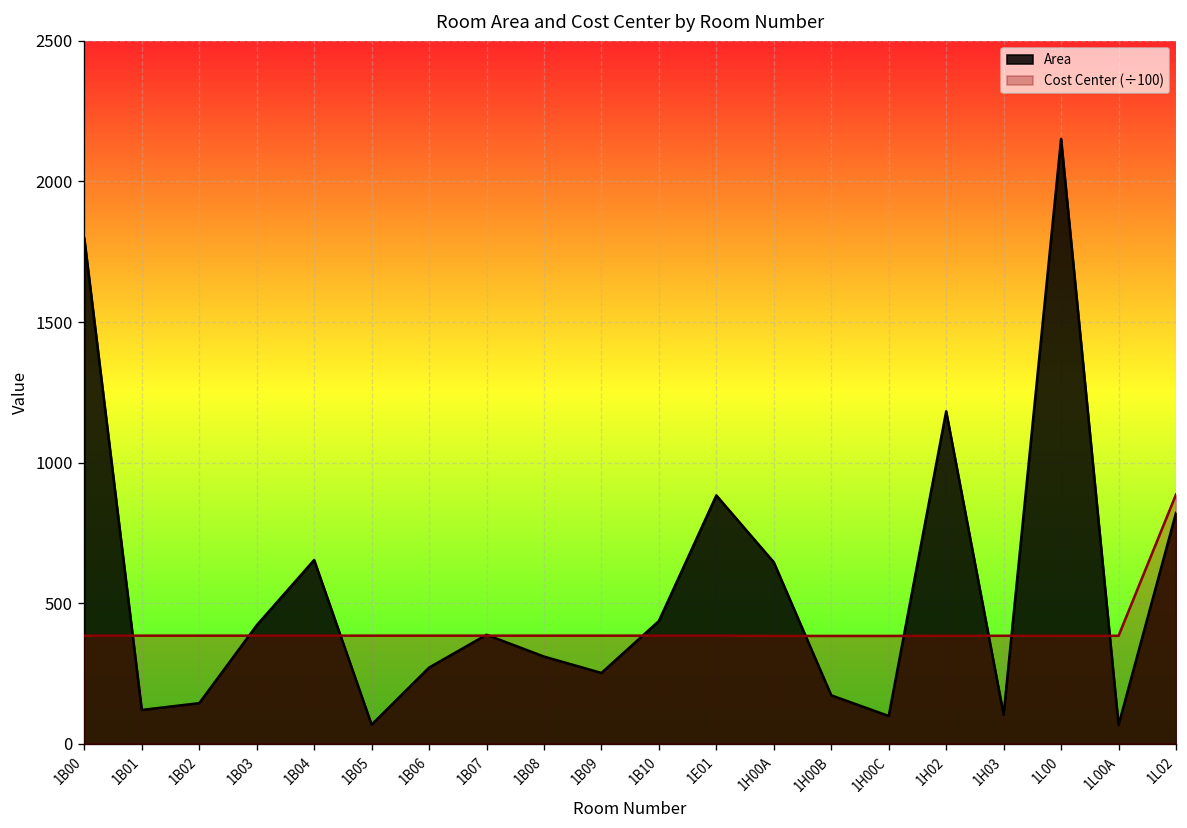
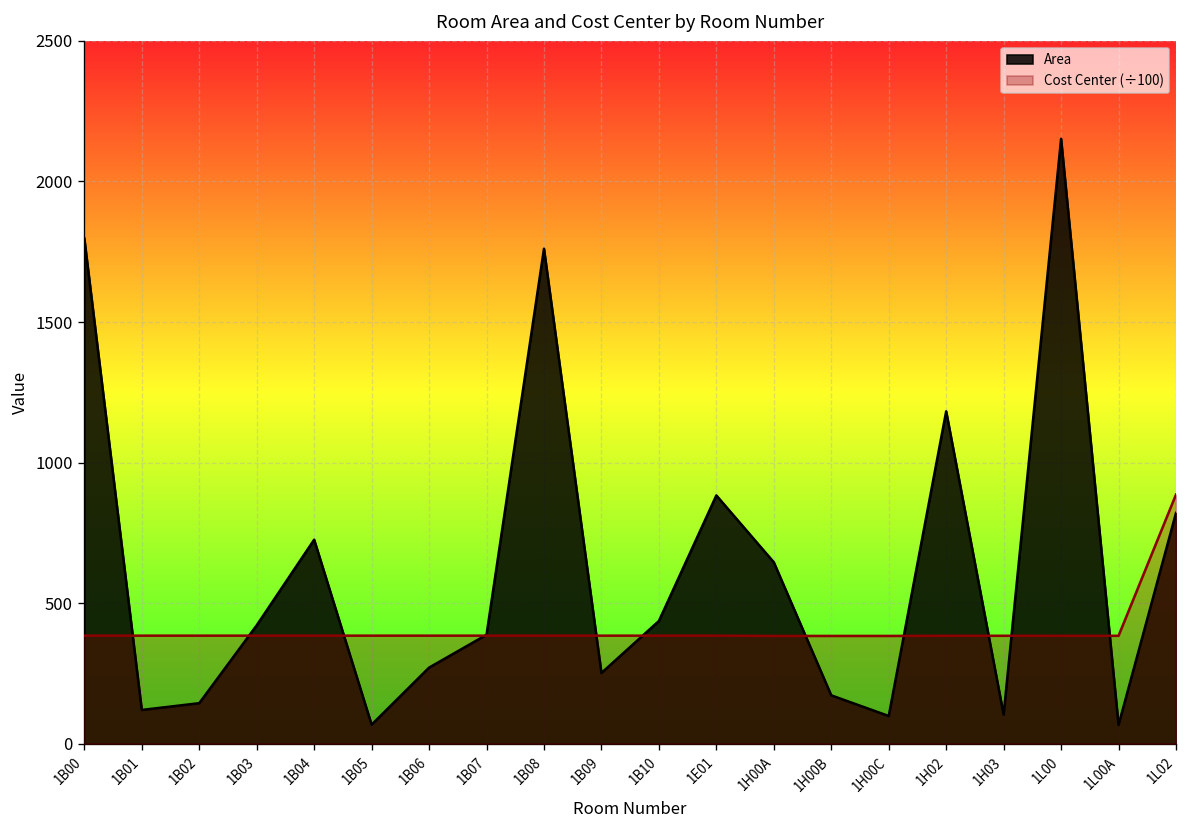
Area, 1B04: 650 -> 730
Area, 1B08: 310 -> 1760
